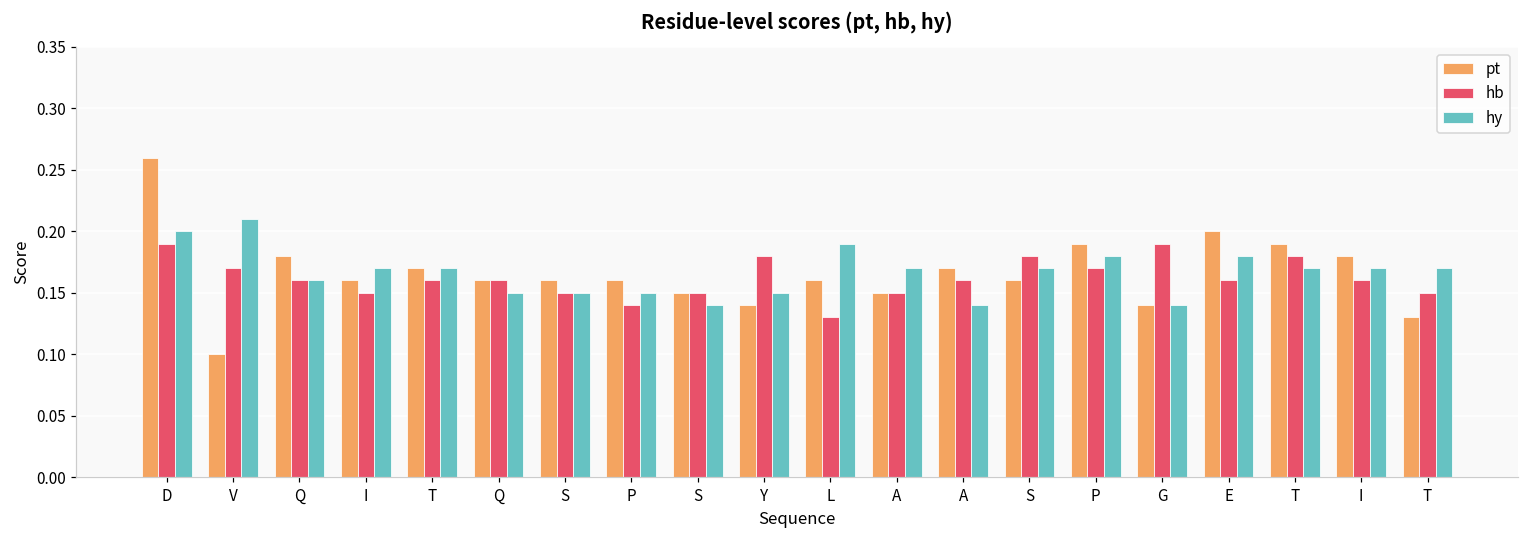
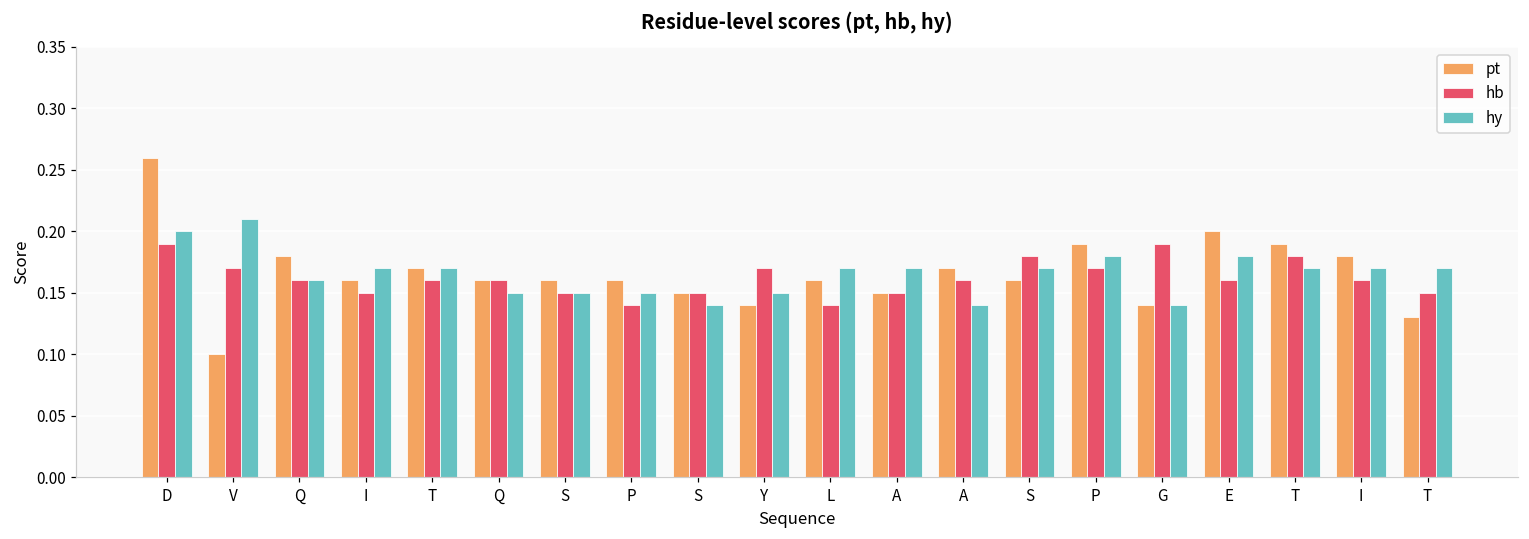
hb, Y: 0.18 -> 0.17
hb, L: 0.13 -> 0.14
hy, L: 0.19 -> 0.17
